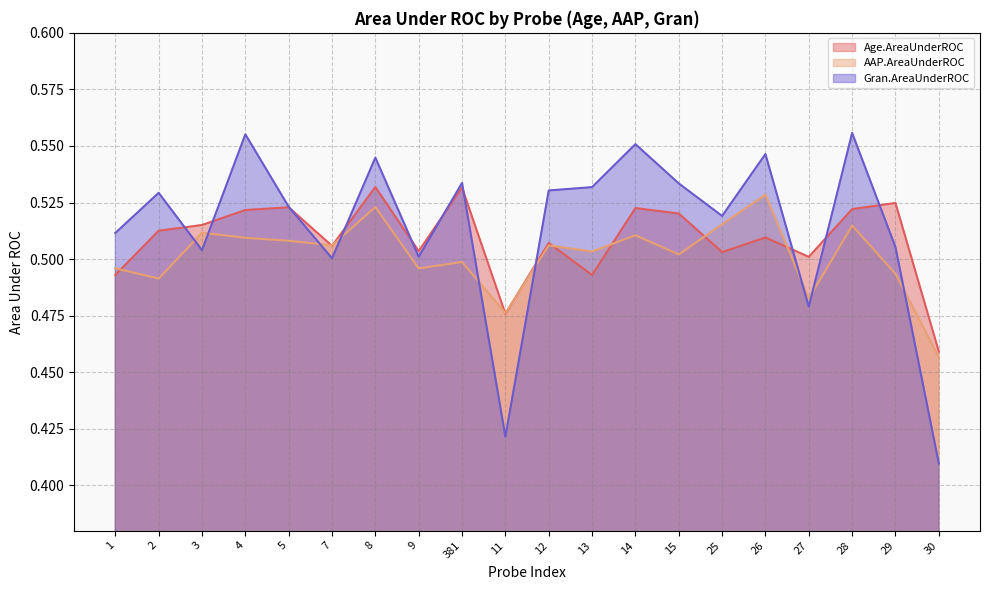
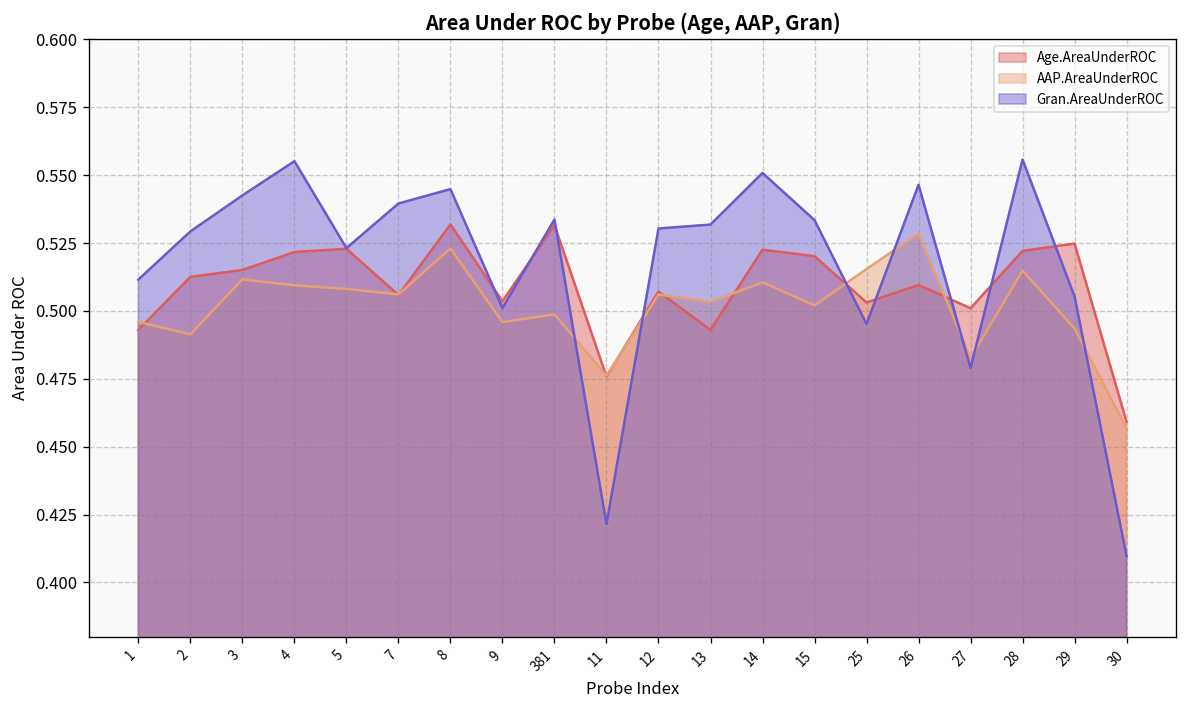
Gran.AreaUnderROC, 3: 0.504 -> 0.543
Gran.AreaUnderROC, 7: 0.500 -> 0.540
Gran.AreaUnderROC, 25: 0.519 -> 0.495
